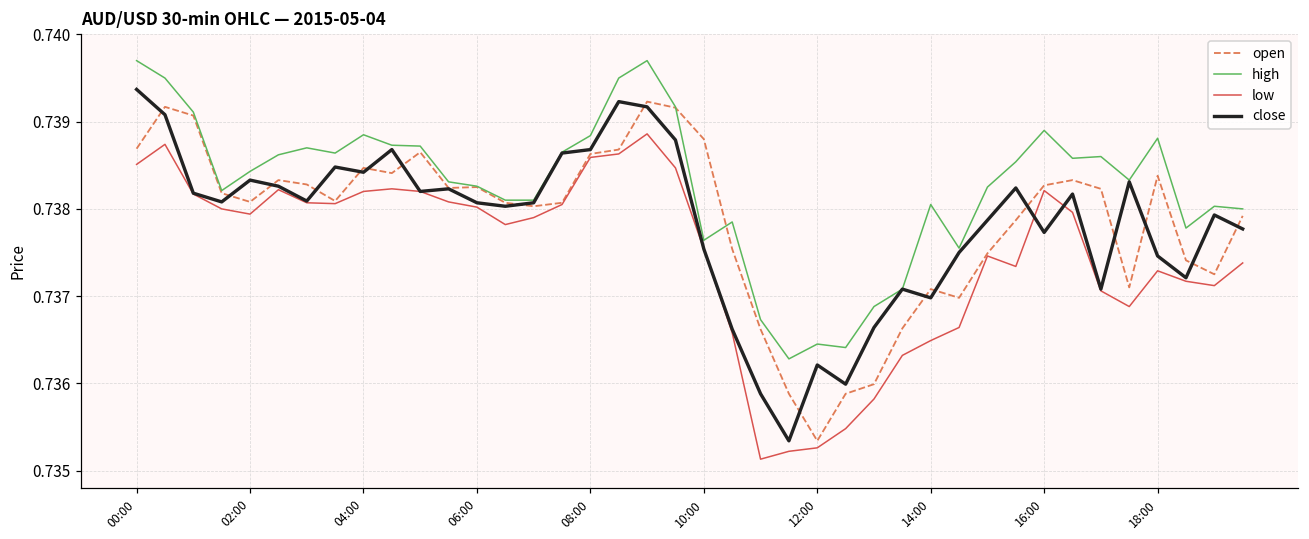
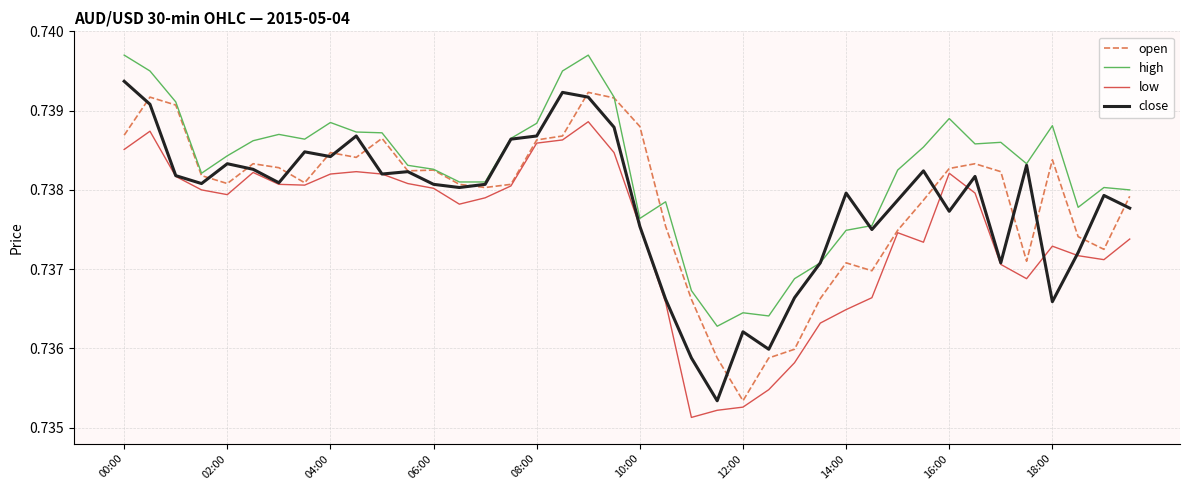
high, 14:00: 0.7381 -> 0.7375
close, 14:00: 0.7370 -> 0.7380
close, 18:00: 0.7375 -> 0.7366
